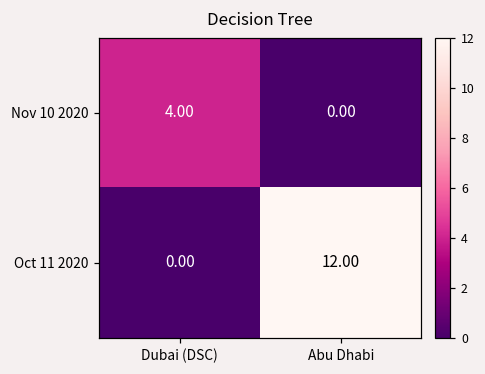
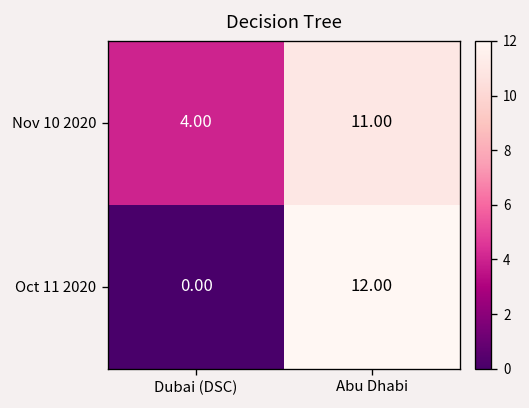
Nov 10 2020, Abu Dhabi: 0.00 -> 11.00
